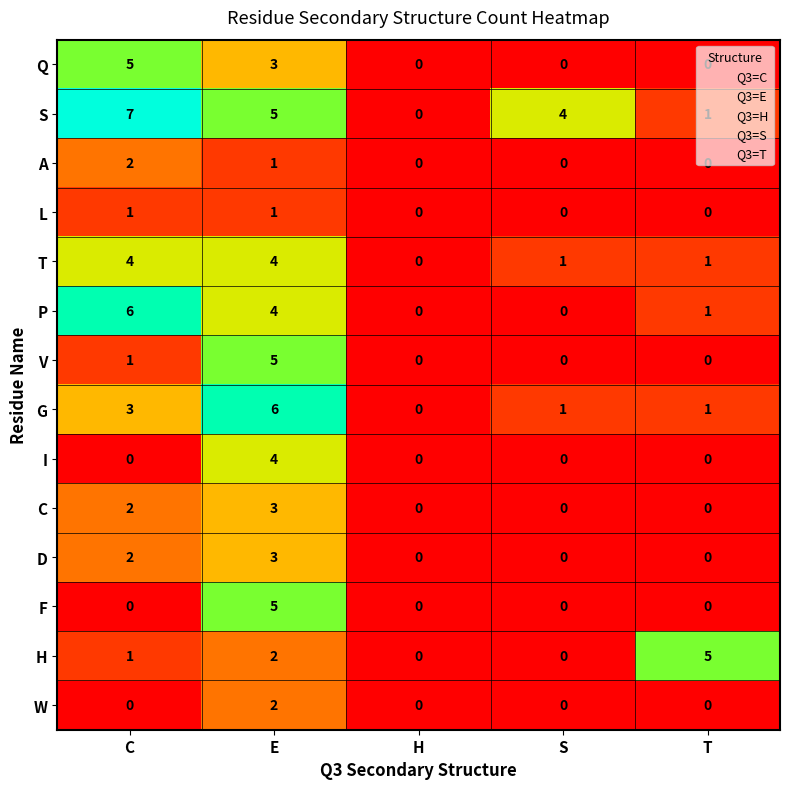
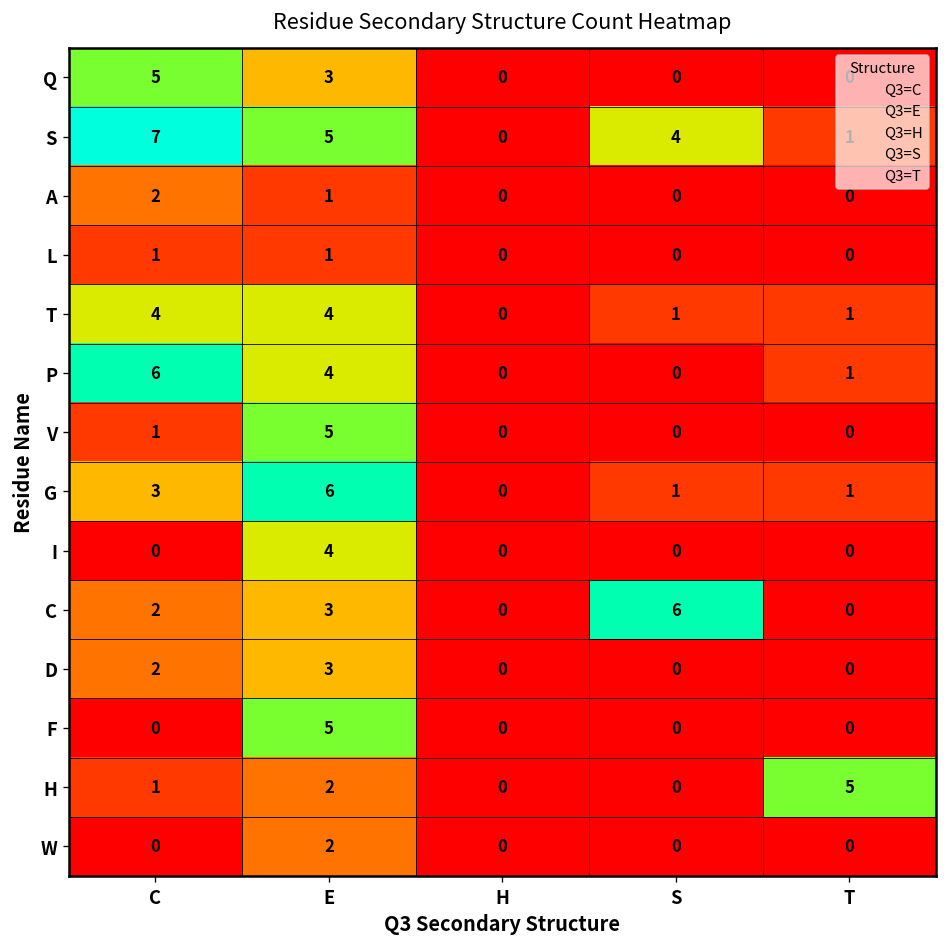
C, S: 0 -> 6
